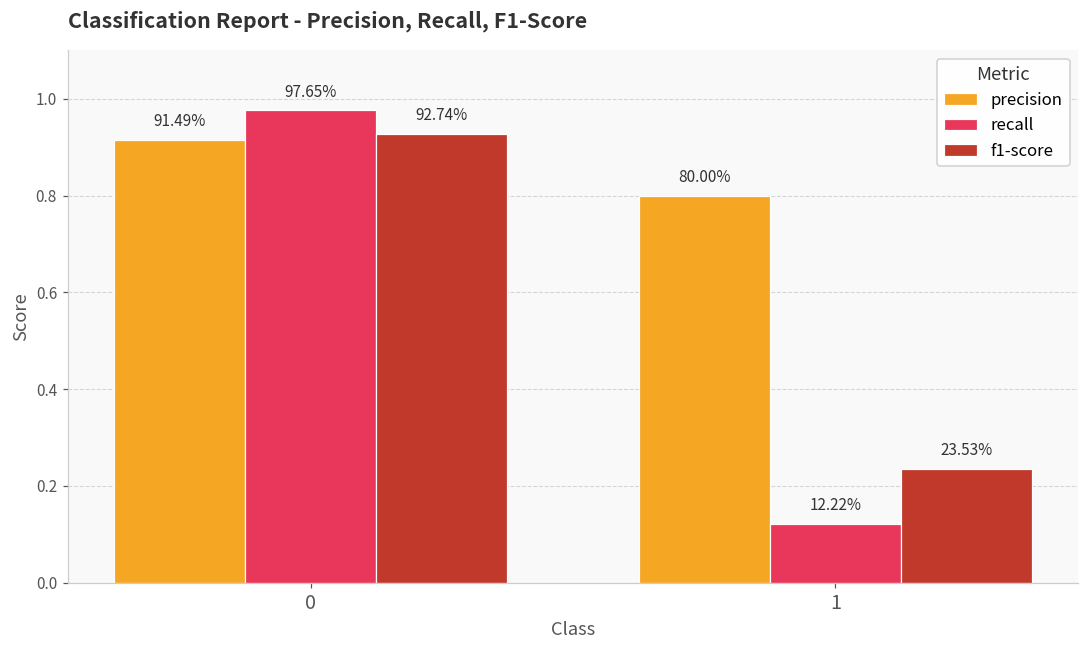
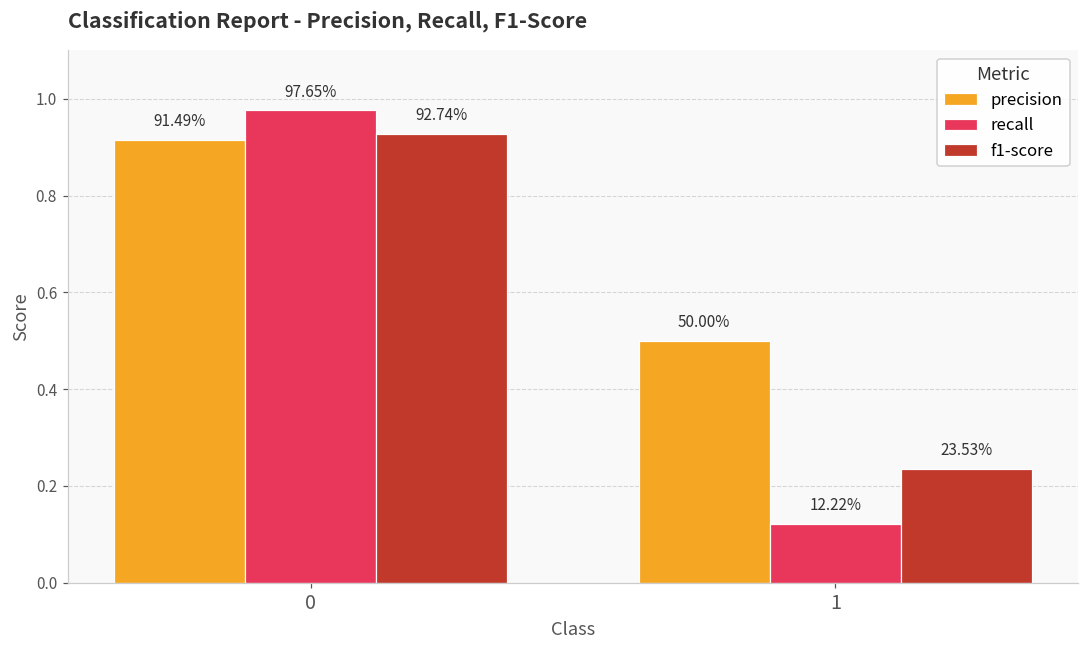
precision, 1: 80.00% -> 50.00%
